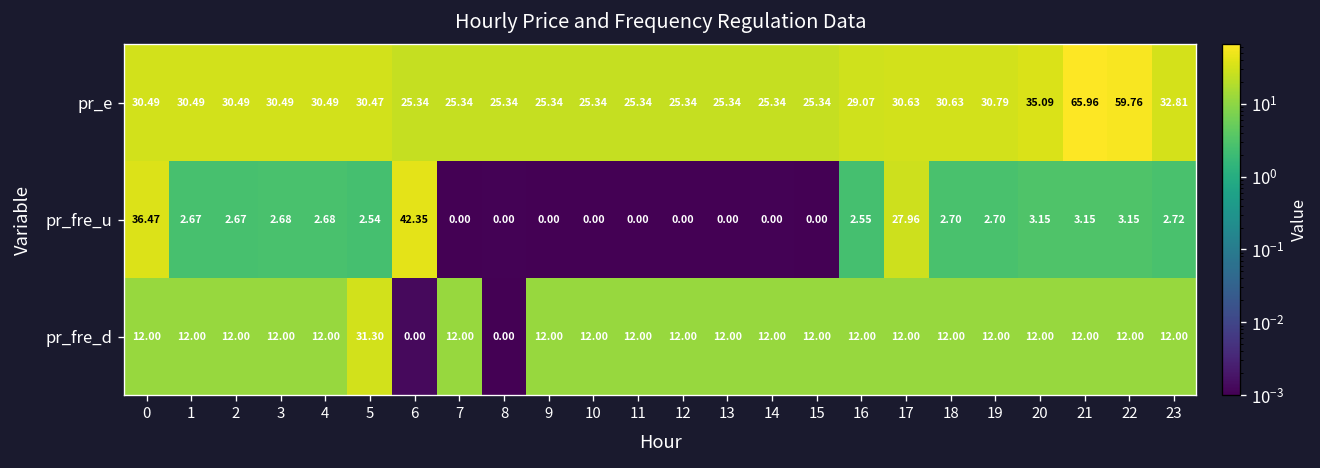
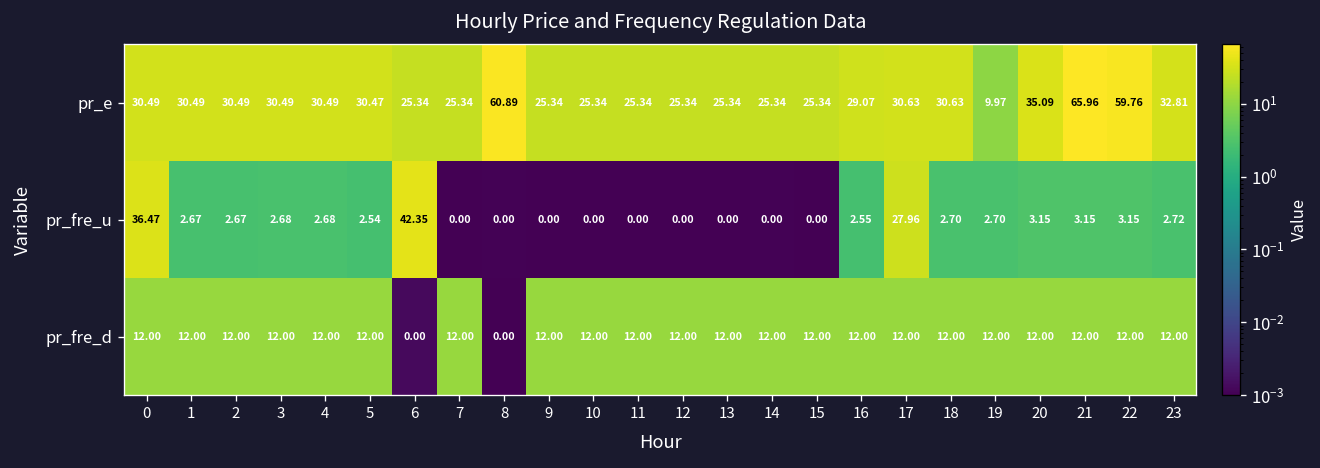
pr_e, 8: 25.34 -> 60.89
pr_e, 19: 30.79 -> 9.97
pr_fre_d, 5: 31.30 -> 12.00
